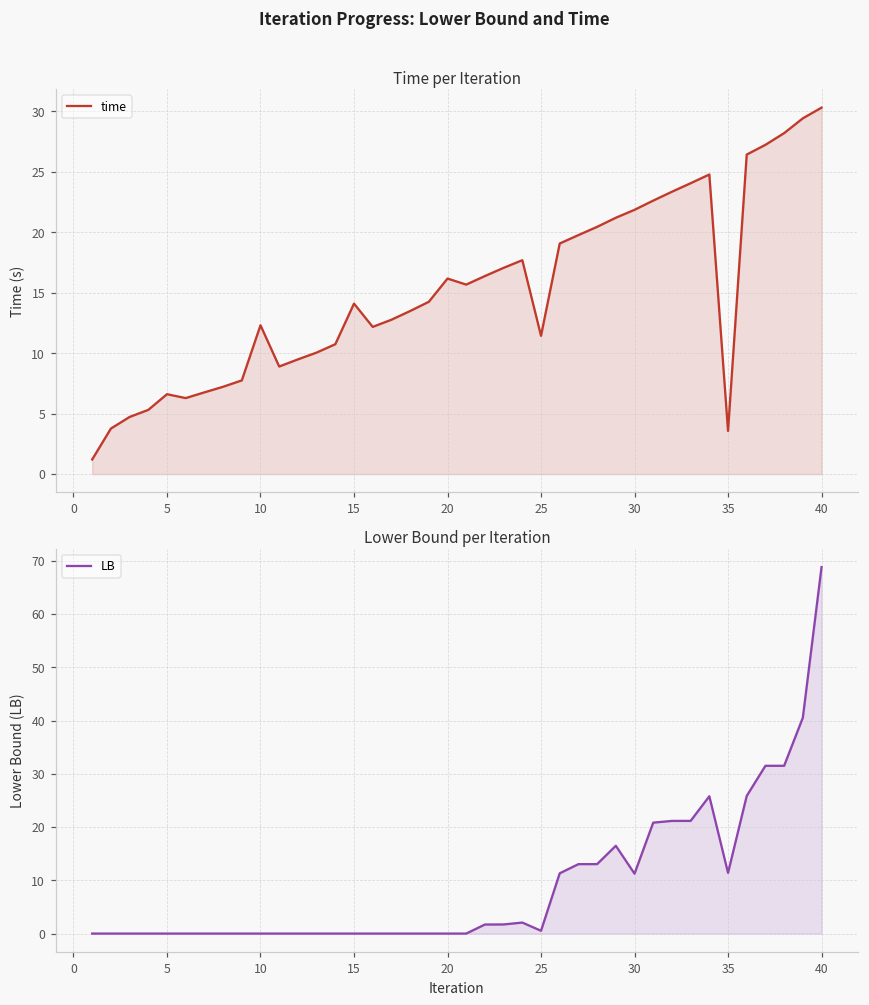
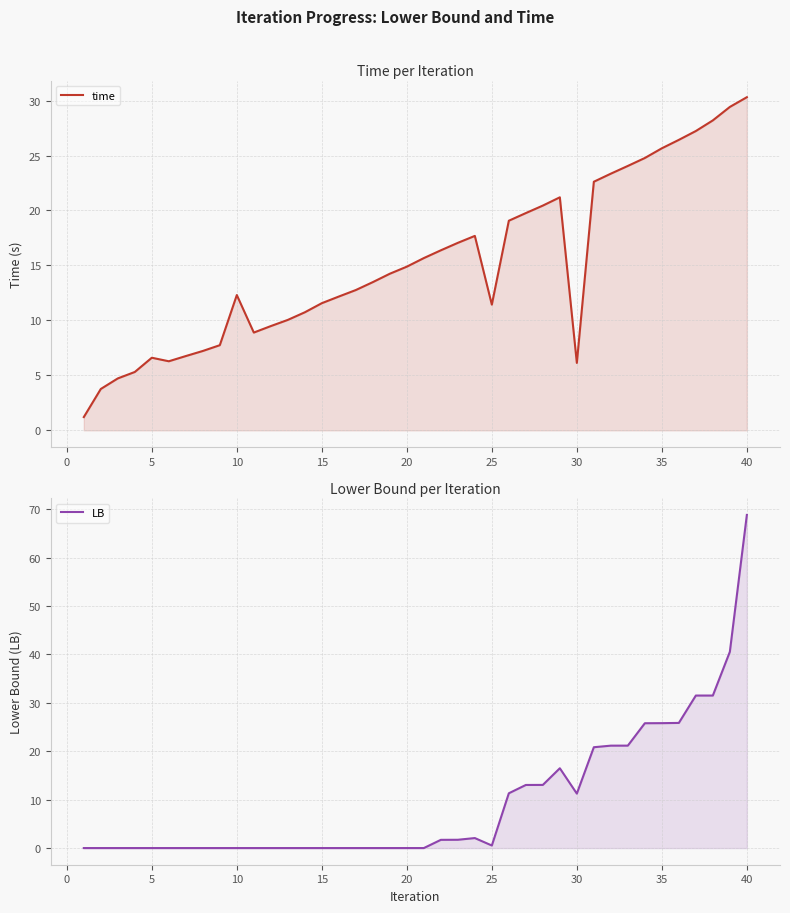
Time per Iteration, 15: 14.1 -> 11.6
Time per Iteration, 20: 16.2 -> 14.9
Time per Iteration, 30: 21.9 -> 6.1
Time per Iteration, 35: 3.6 -> 25.7
Lower Bound per Iteration, 35: 11 -> 26
